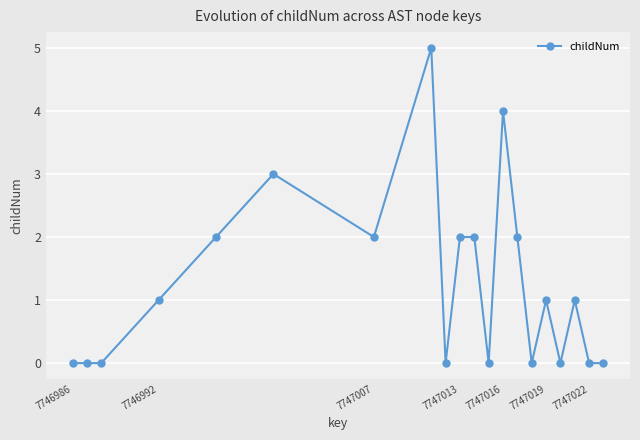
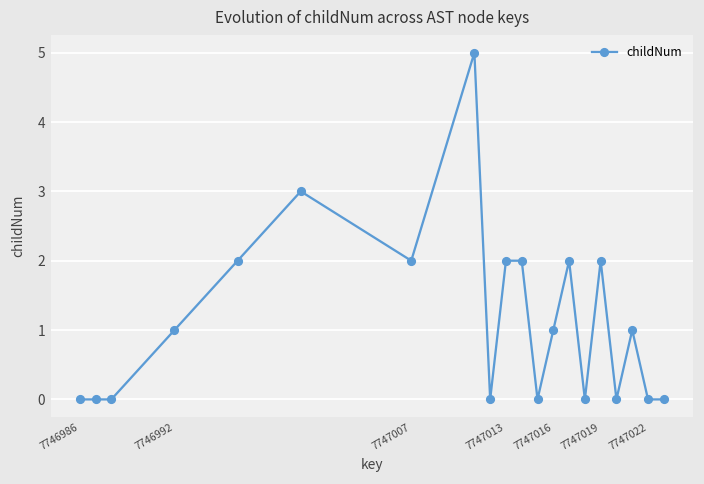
7747016: 4 -> 1
7747019: 1 -> 2
